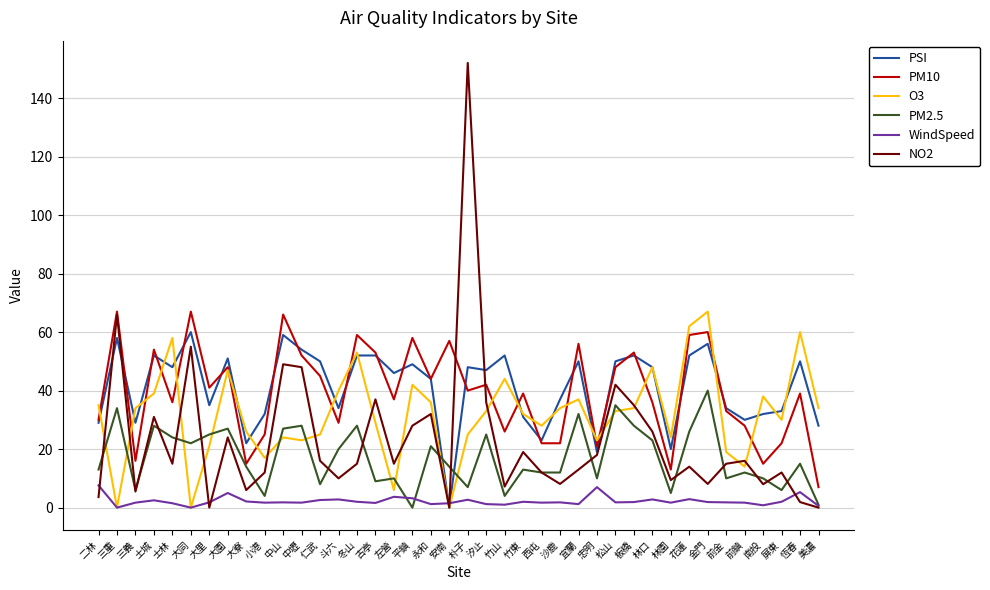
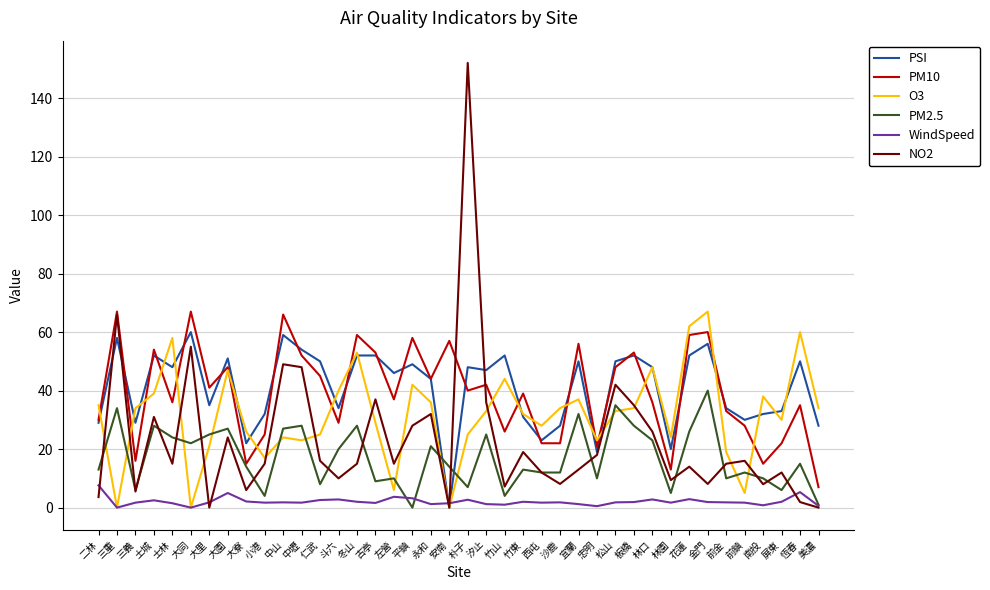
NO2, 小港: 12 -> 15
PSI, 沙鹿: 37 -> 28
WindSpeed, 忠明: 7 -> 1
O3, 前鎮: 14 -> 5
PM10, 恆春: 39 -> 35
